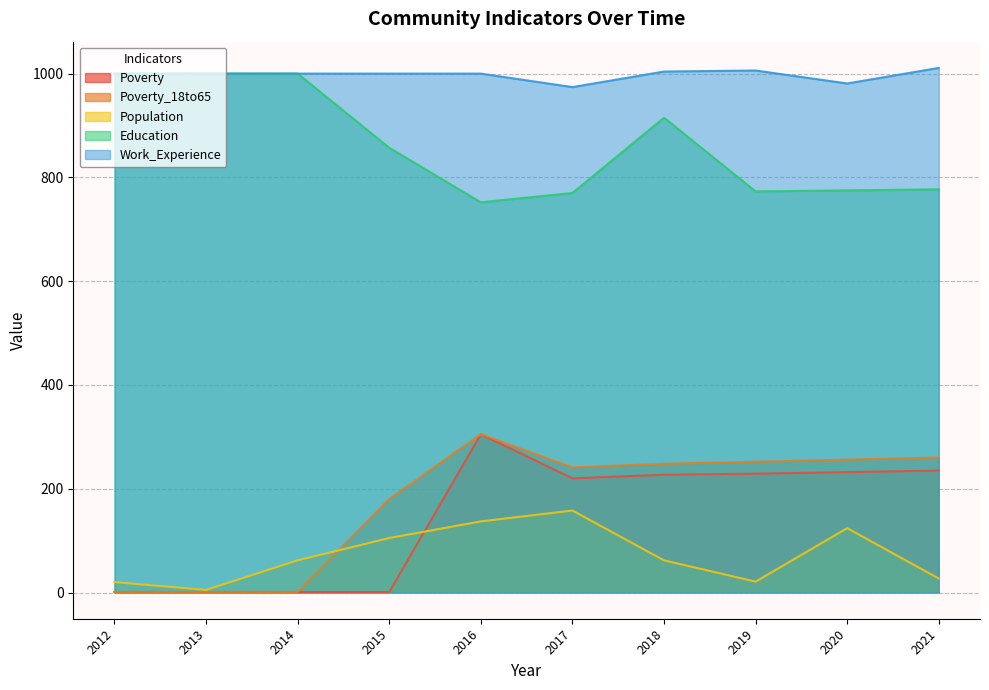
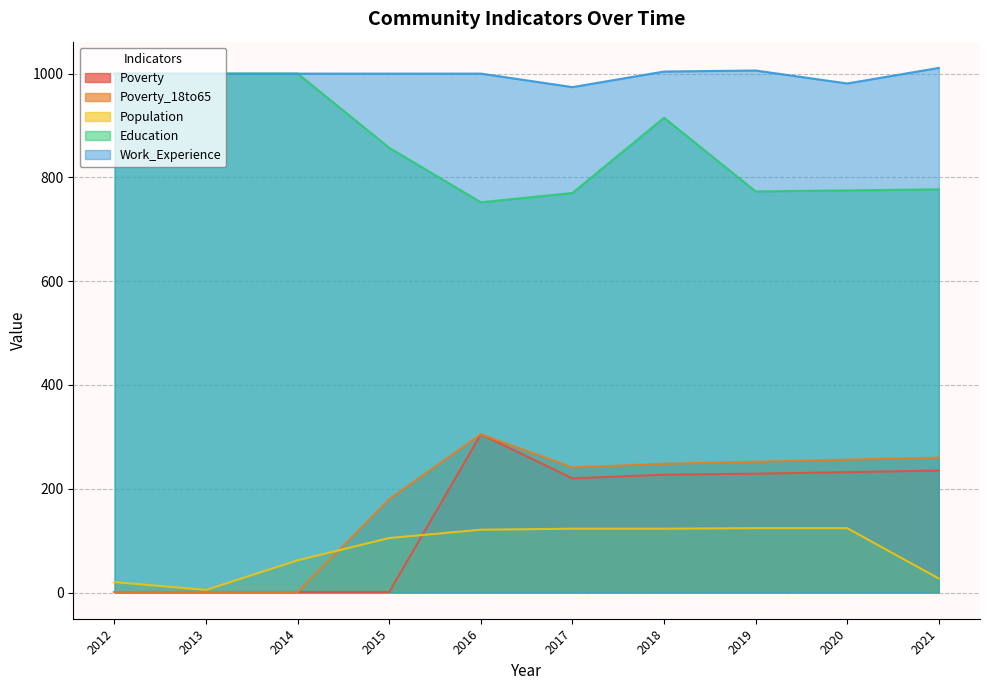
Population, 2016: 140 -> 120
Population, 2017: 160 -> 120
Population, 2018: 60 -> 120
Population, 2019: 20 -> 120
